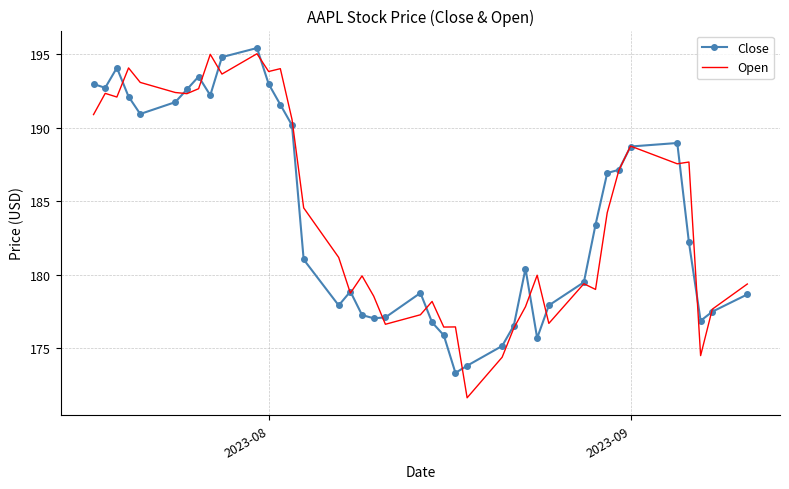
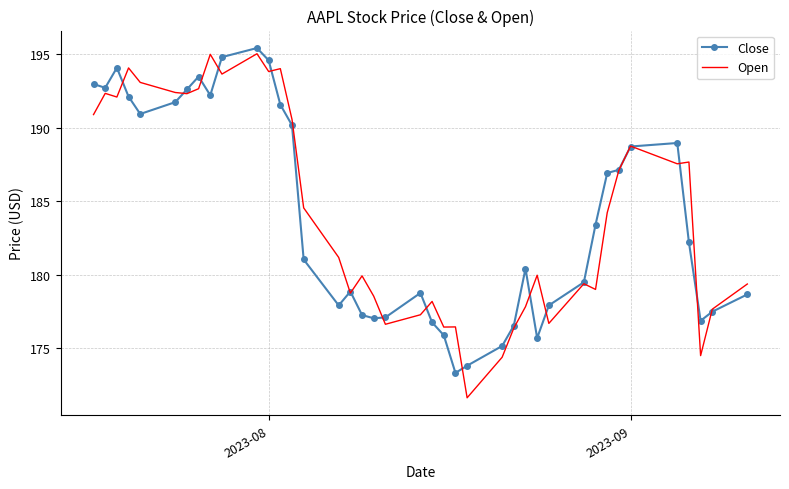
Close, 2023-08: 193.0 -> 194.6
